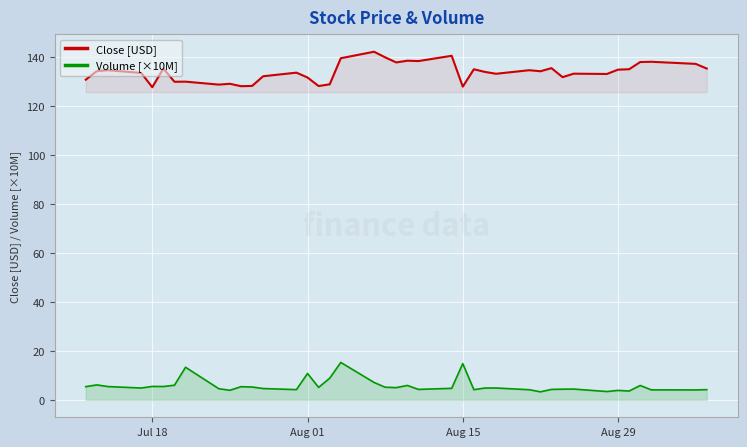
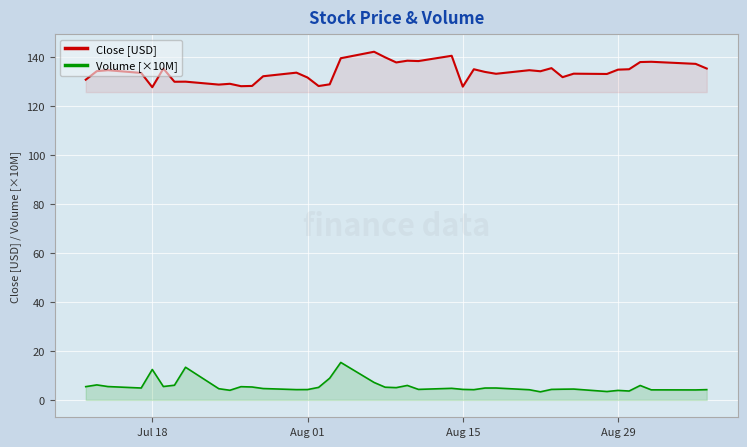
Volume [×10M], Jul 18: 5 -> 12
Volume [×10M], Aug 01: 11 -> 4
Volume [×10M], Aug 15: 15 -> 4
